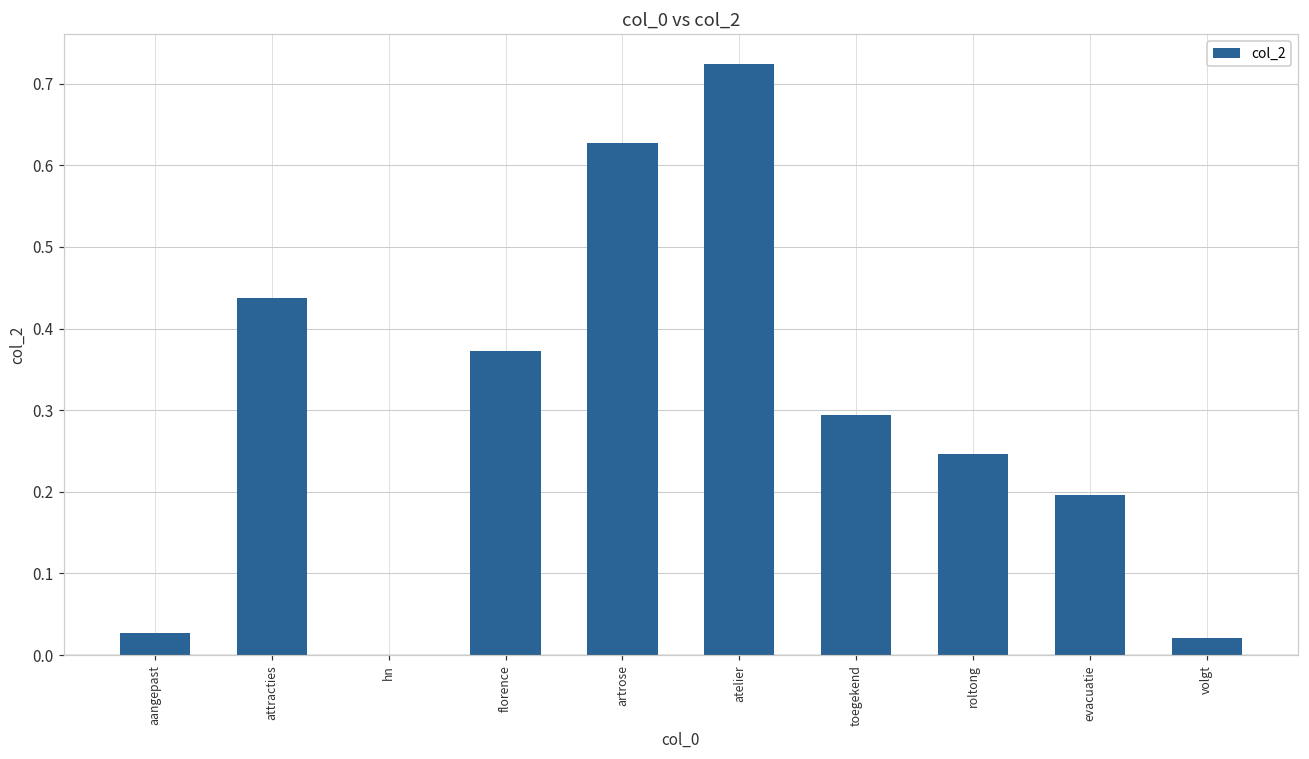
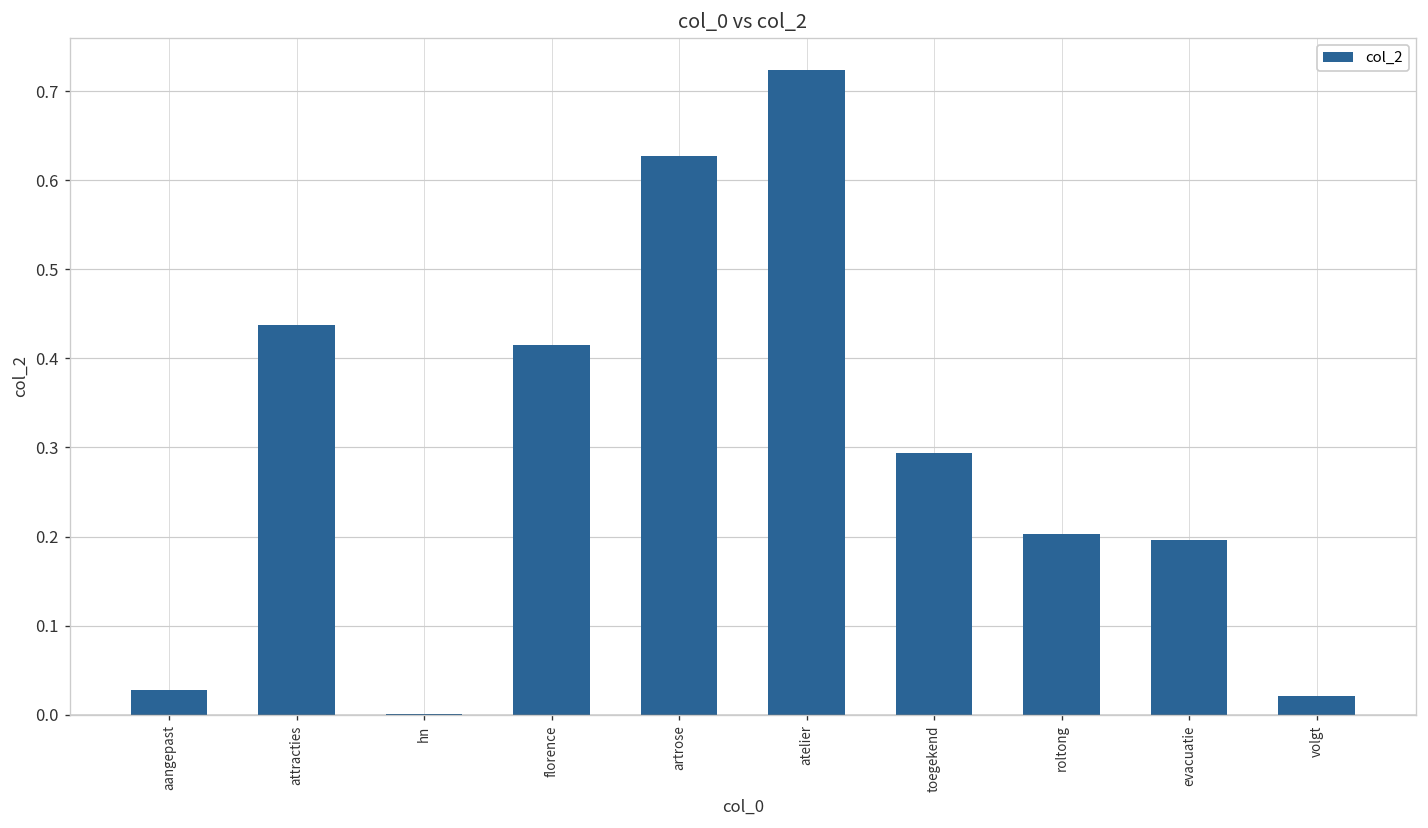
florence: 0.37 -> 0.41
roltong: 0.25 -> 0.20
